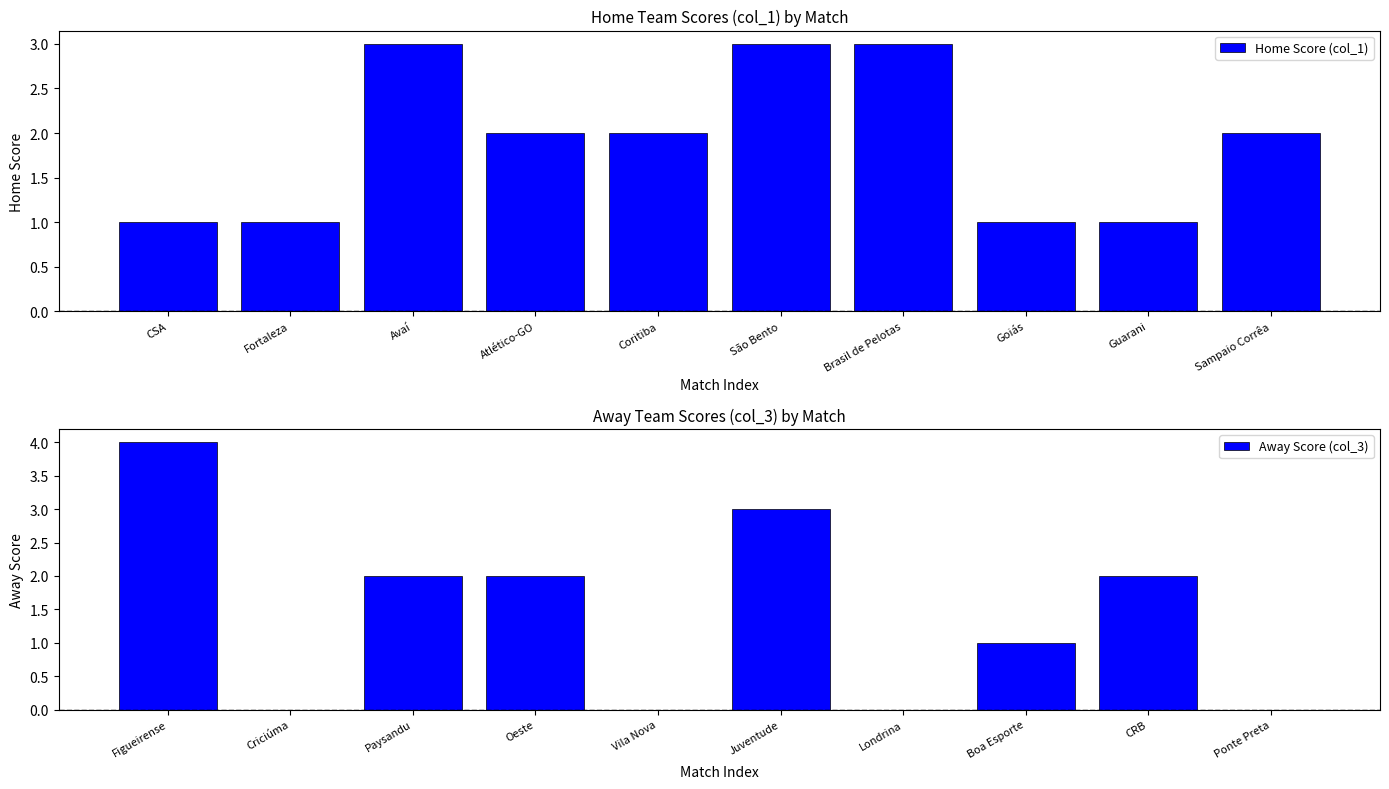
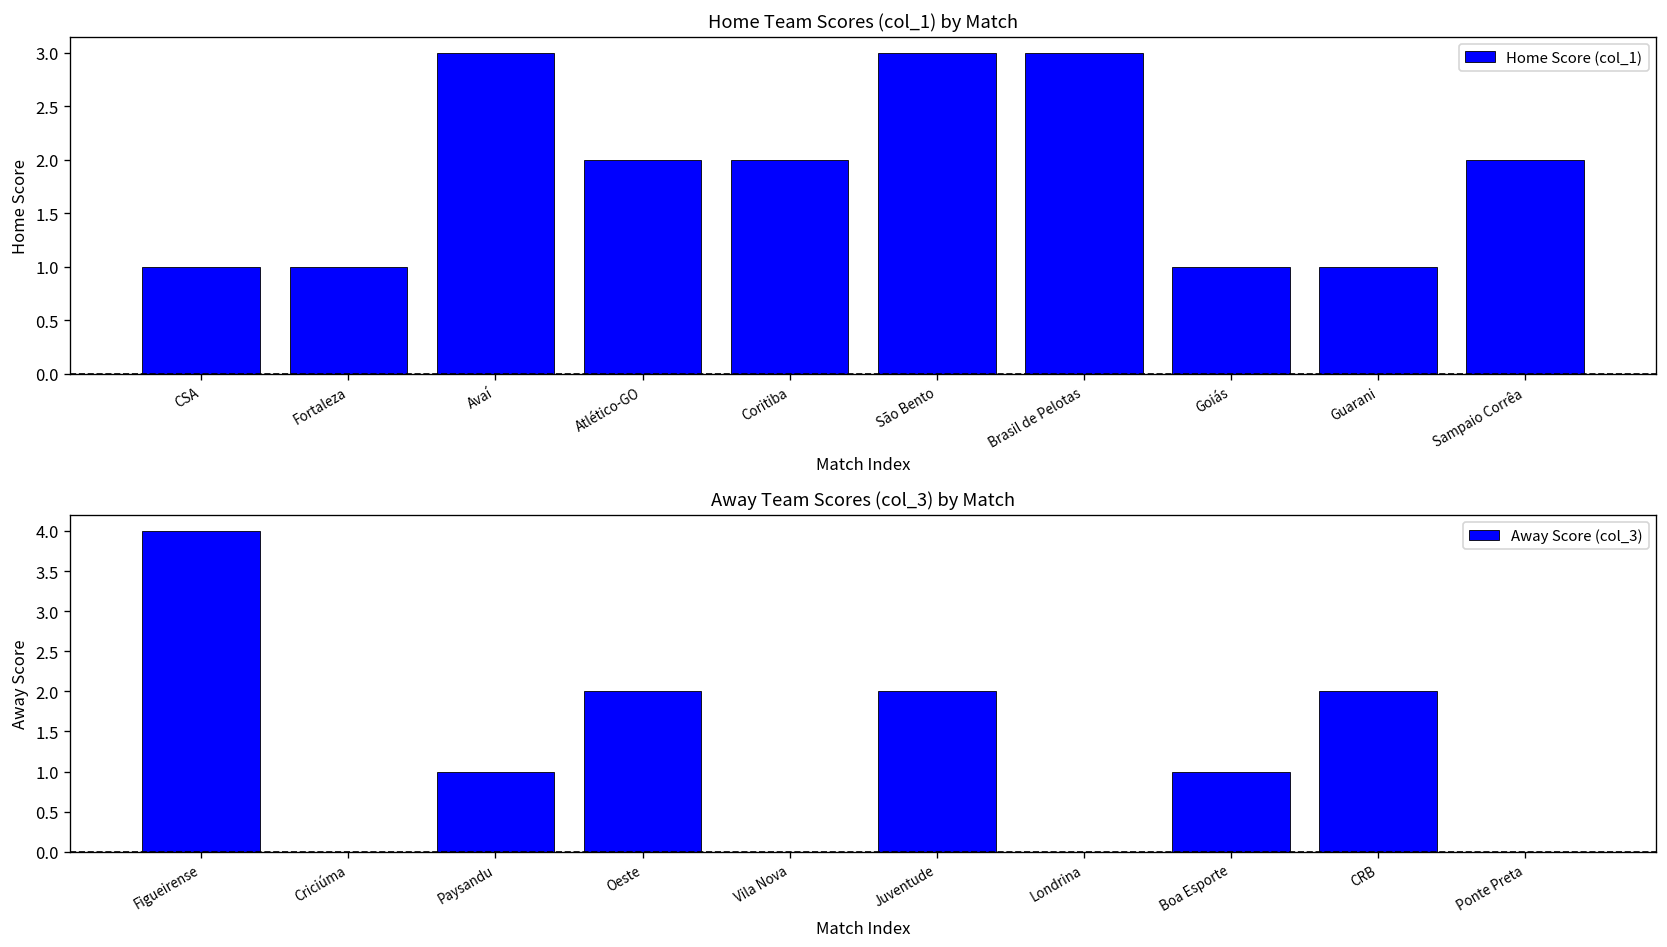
Away Team Scores (col_3) by Match, Paysandu: 2 -> 1
Away Team Scores (col_3) by Match, Juventude: 3 -> 2
